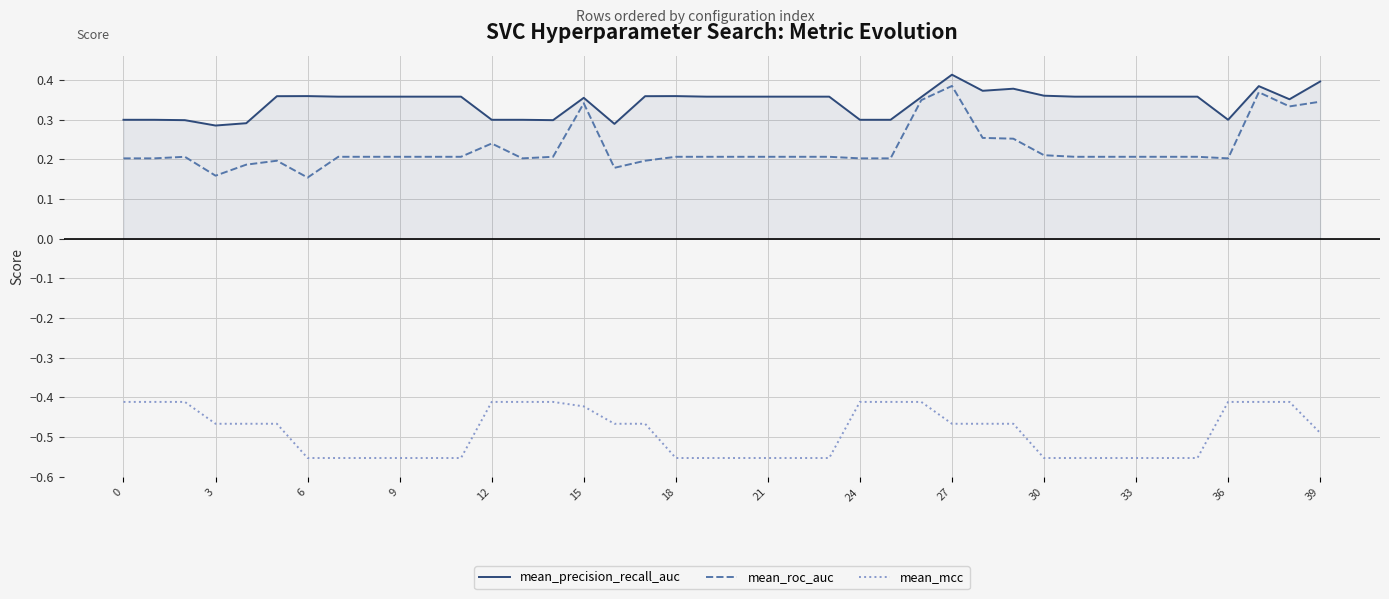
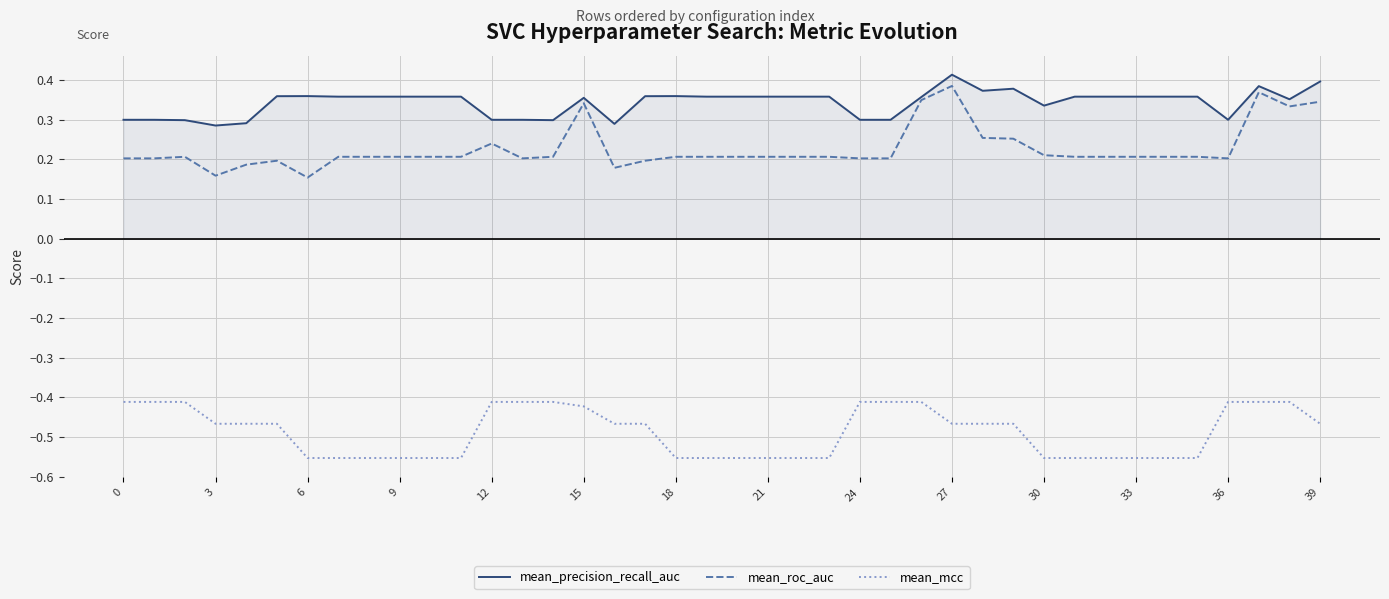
mean_precision_recall_auc, 30: 0.36 -> 0.34
mean_mcc, 39: -0.49 -> -0.47
